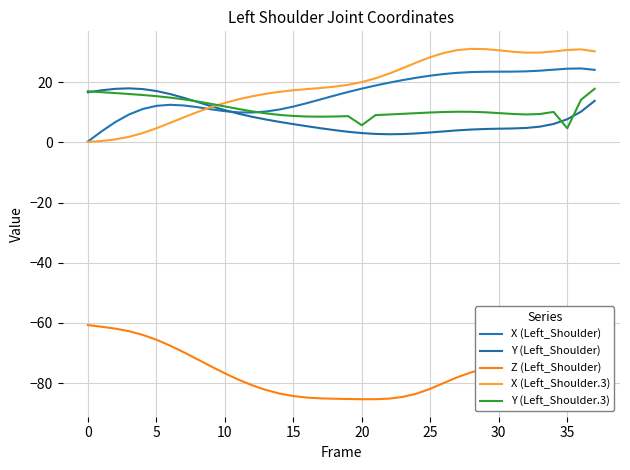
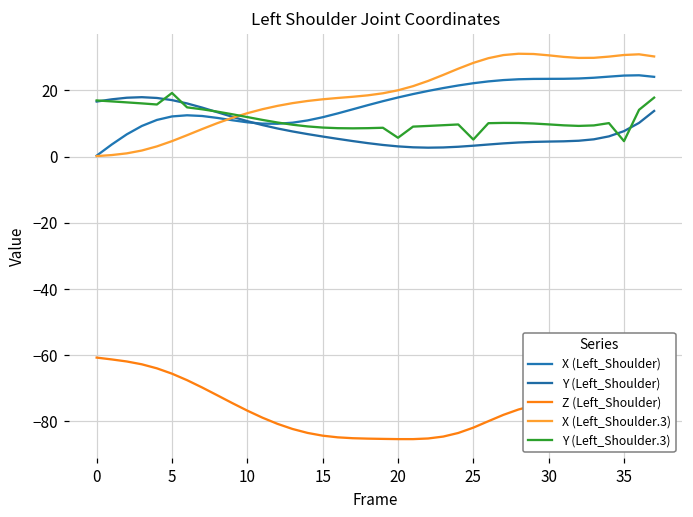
Y (Left_Shoulder.3), 5: 15 -> 19
Y (Left_Shoulder.3), 25: 10 -> 5
